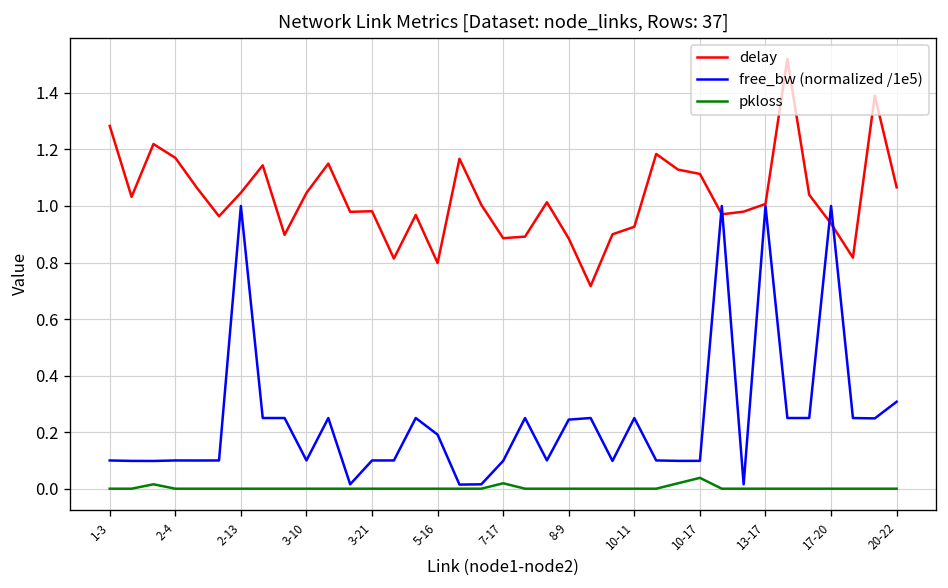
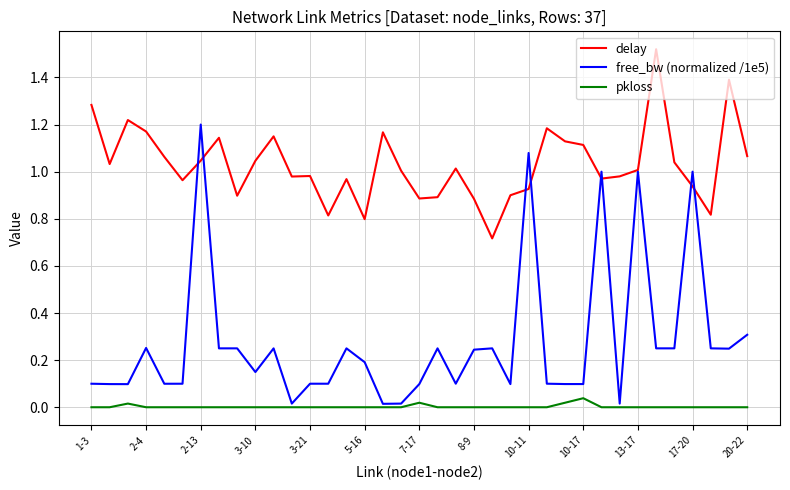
free_bw (normalized /1e5), 2-4: 0.10 -> 0.25
free_bw (normalized /1e5), 2-13: 1.0 -> 1.2
free_bw (normalized /1e5), 3-10: 0.10 -> 0.15
free_bw (normalized /1e5), 10-11: 0.25 -> 1.08
